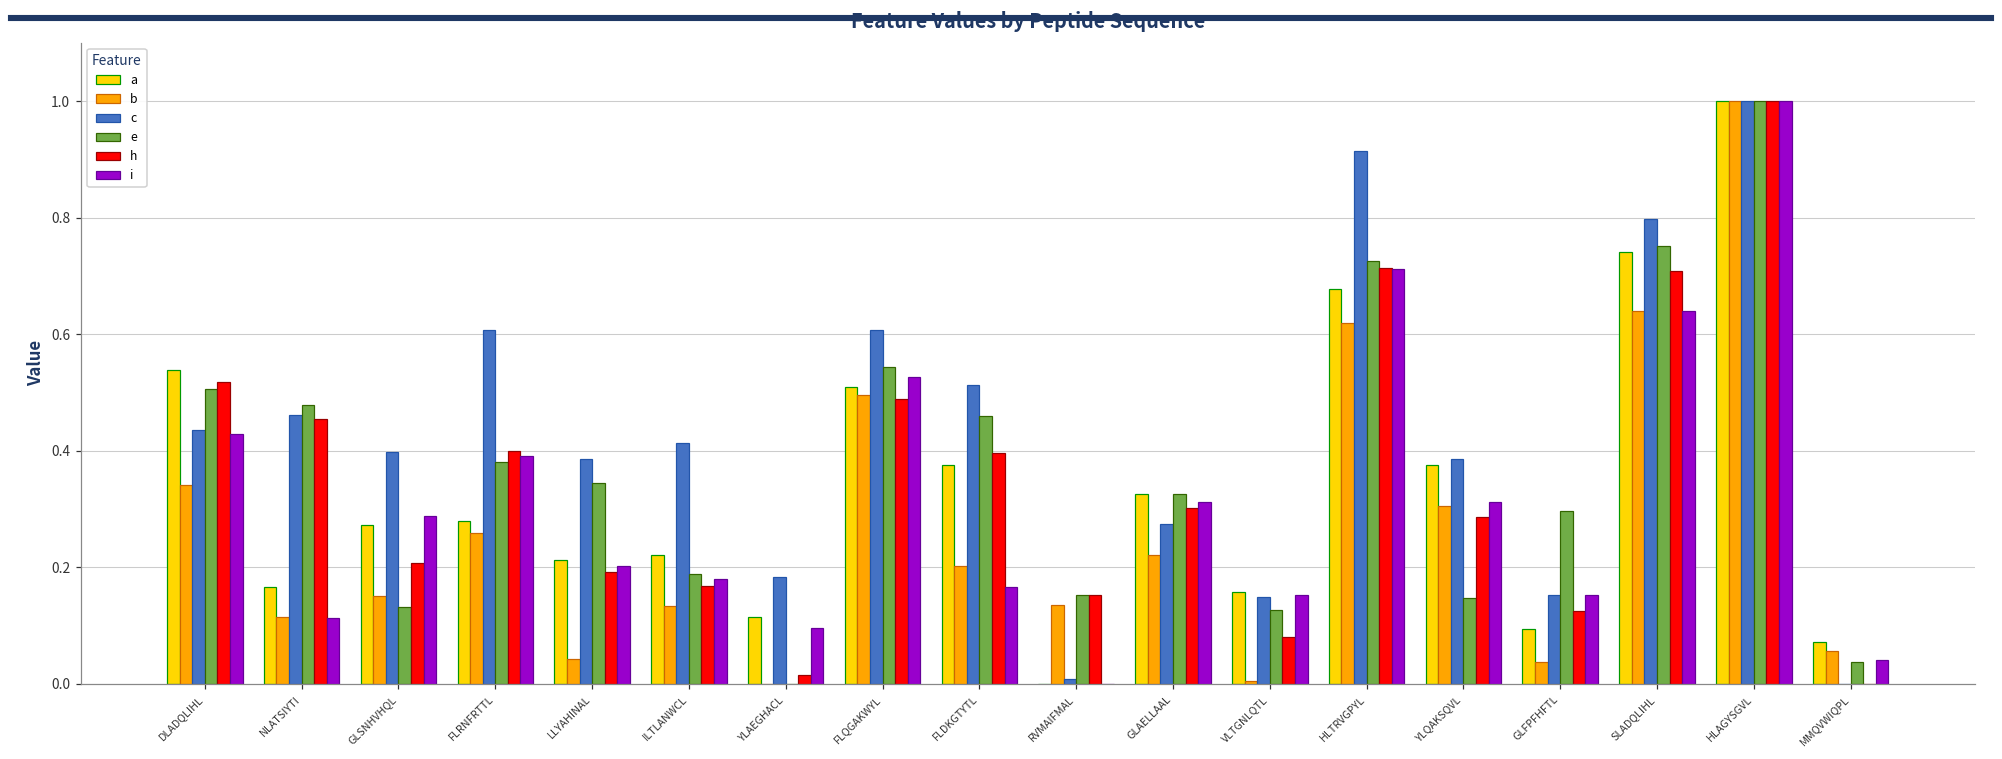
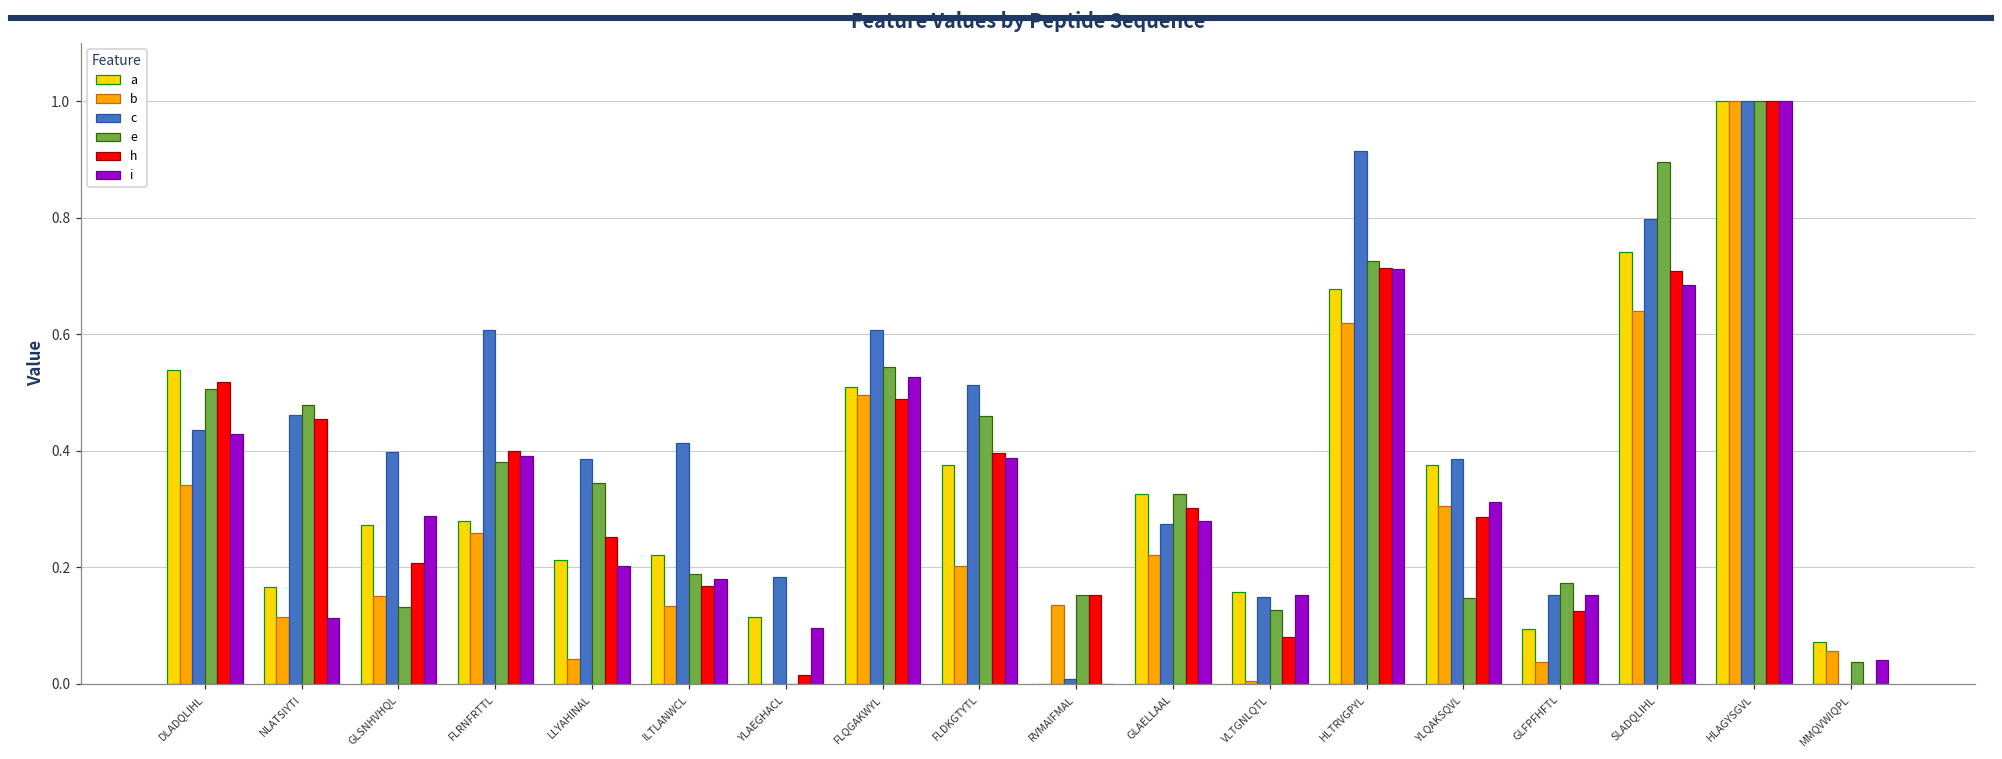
h, LLYAHINAL: 0.19 -> 0.25
i, FLDKGTYTL: 0.17 -> 0.39
i, GLAELLAAL: 0.31 -> 0.28
e, GLFPFHFTL: 0.30 -> 0.17
e, SLADQLIHL: 0.75 -> 0.90
i, SLADQLIHL: 0.64 -> 0.68
